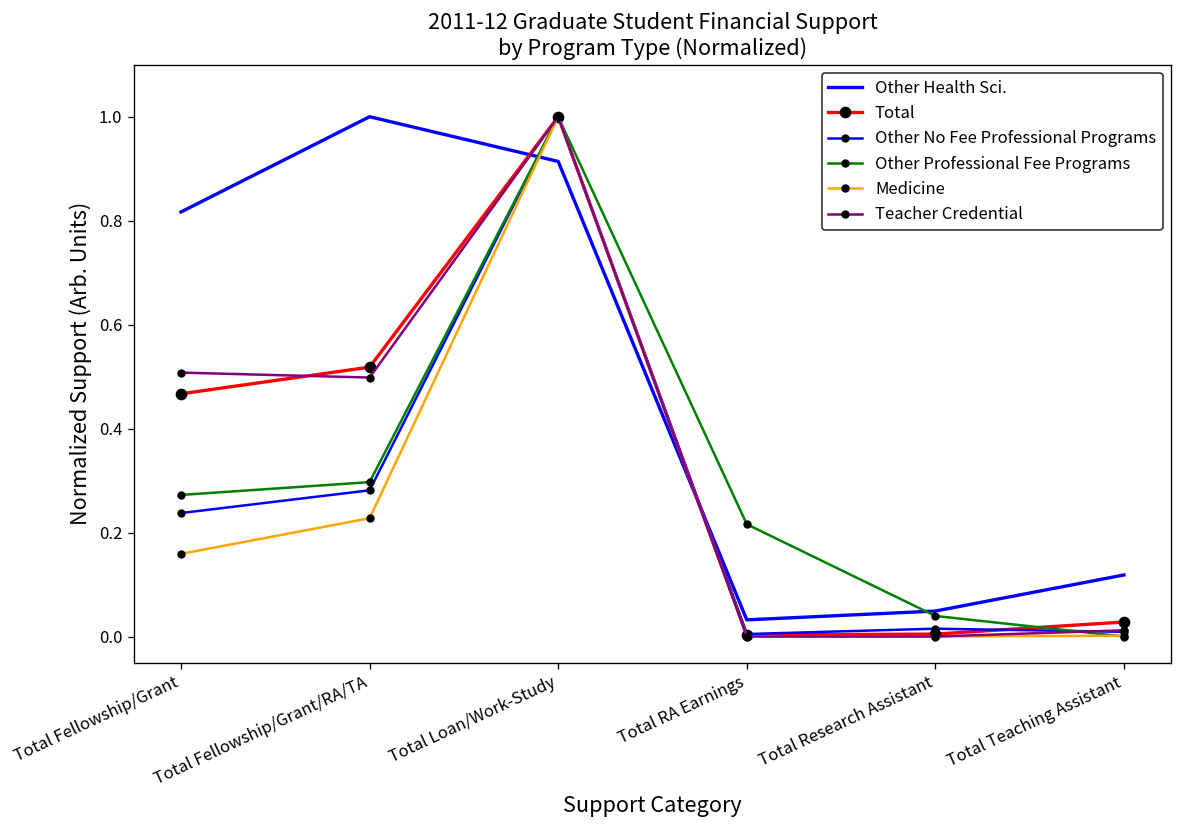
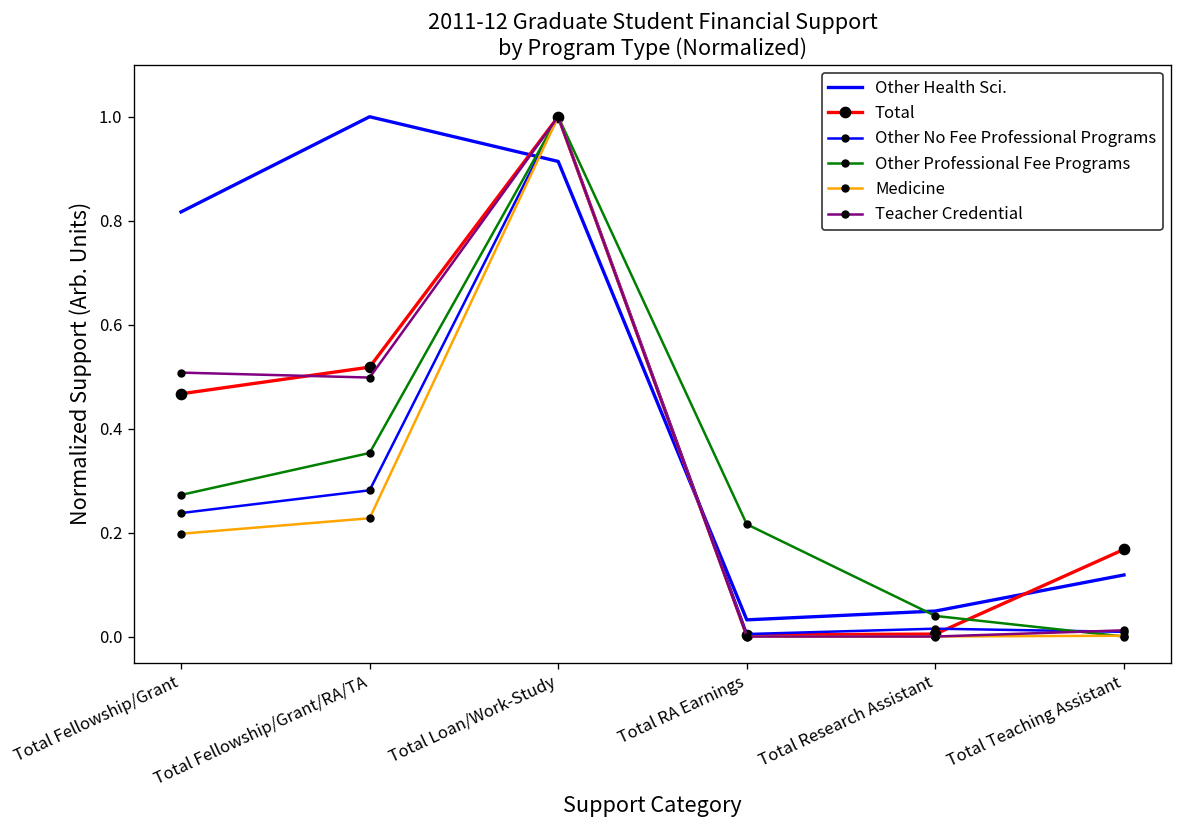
Medicine, Total Fellowship/Grant: 0.16 -> 0.20
Other Professional Fee Programs, Total Fellowship/Grant/RA/TA: 0.30 -> 0.35
Total, Total Teaching Assistant: 0.03 -> 0.17
